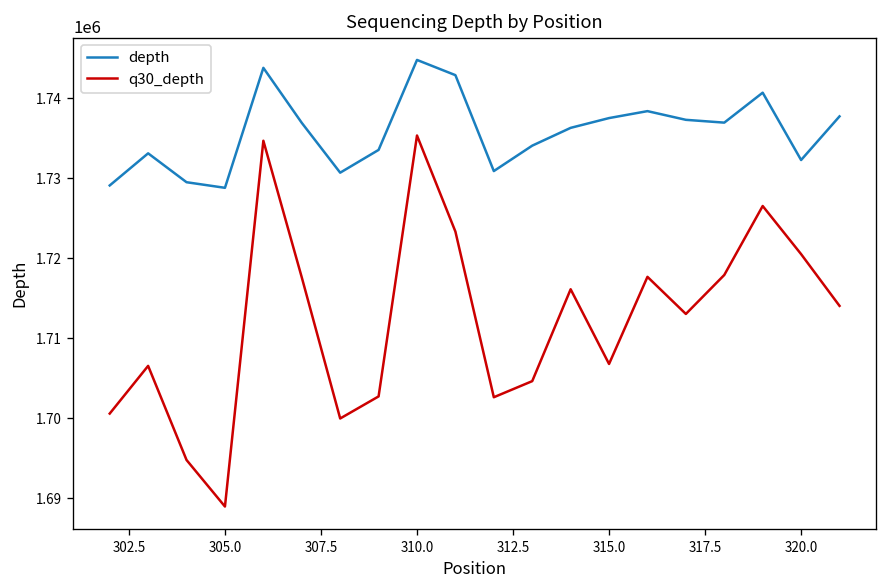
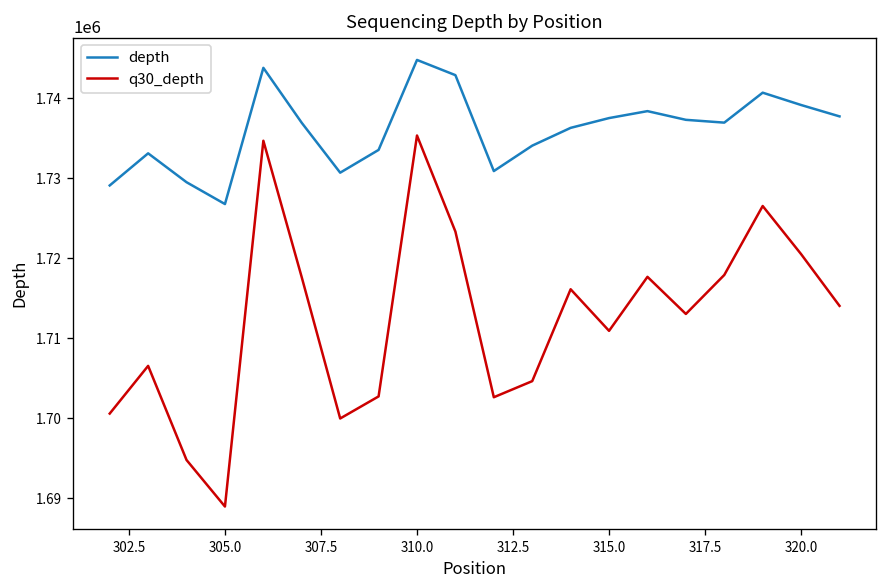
depth, 305.0: 1729000 -> 1727000
q30_depth, 315.0: 1707000 -> 1711000
depth, 320.0: 1732000 -> 1739000
